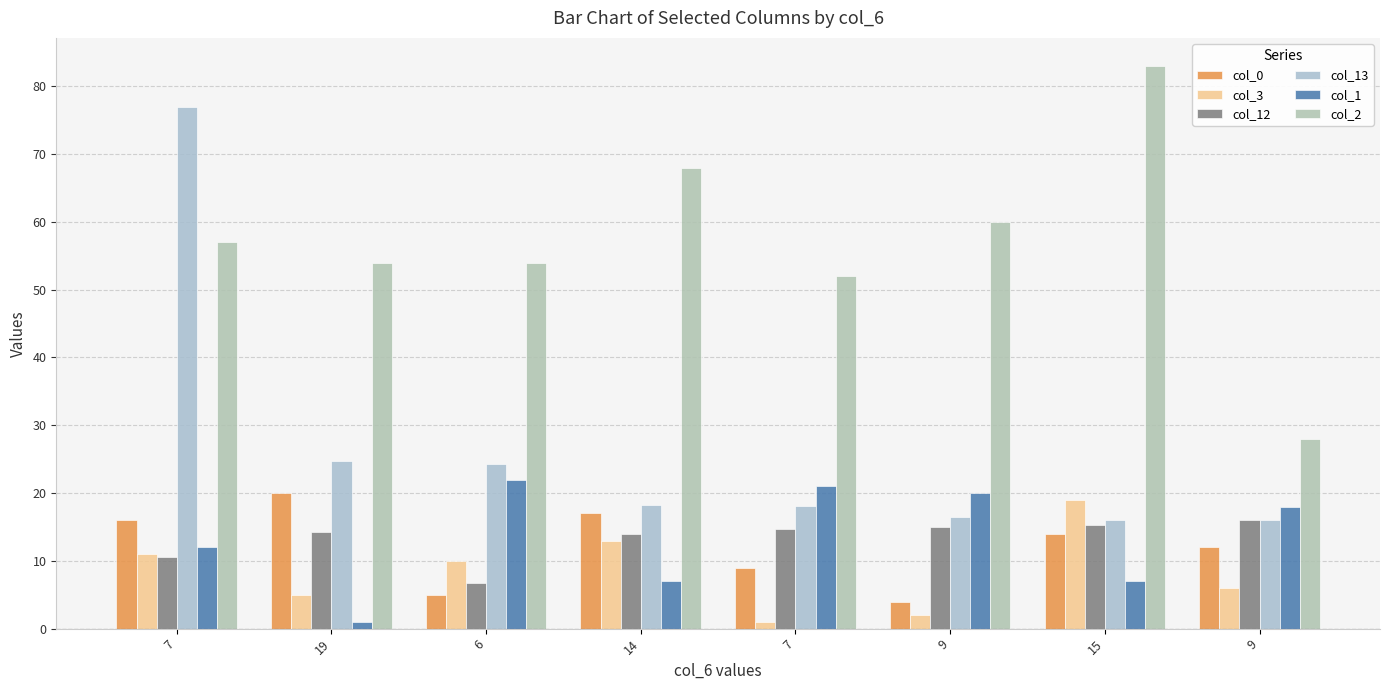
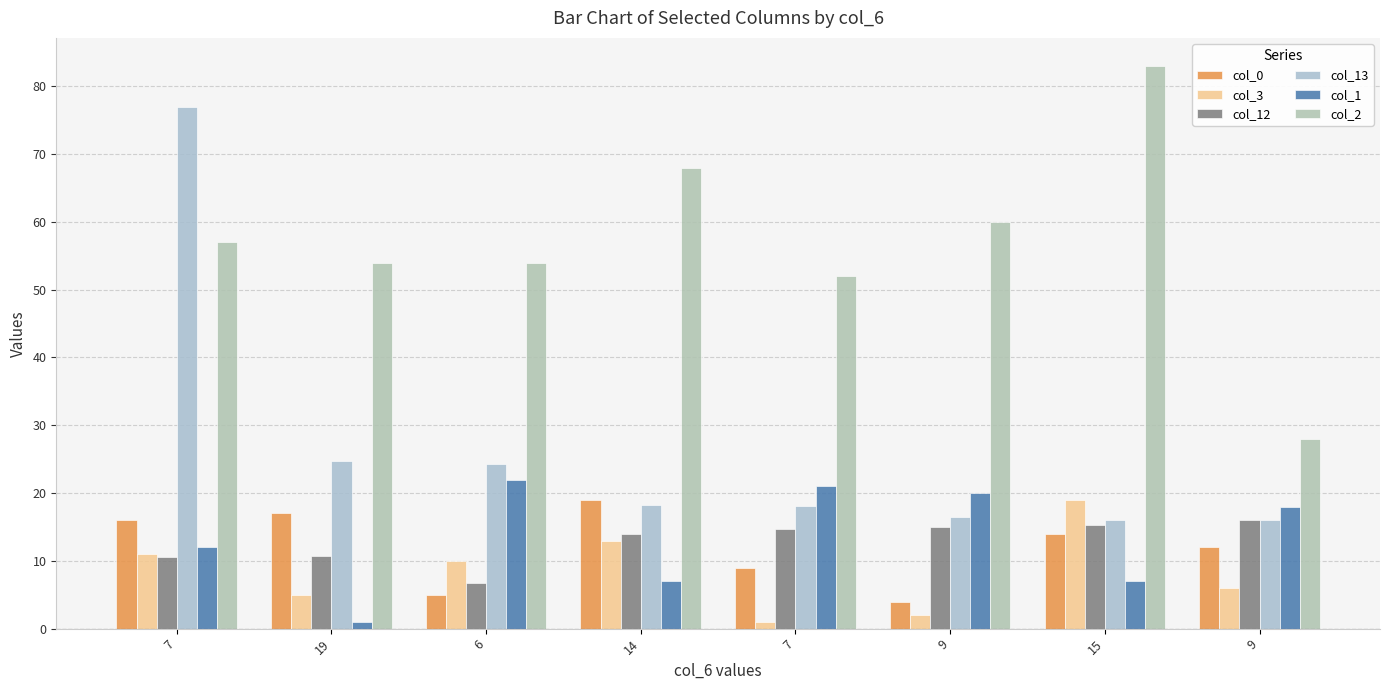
col_0, 19: 20 -> 17
col_12, 19: 14 -> 11
col_0, 14: 17 -> 19
